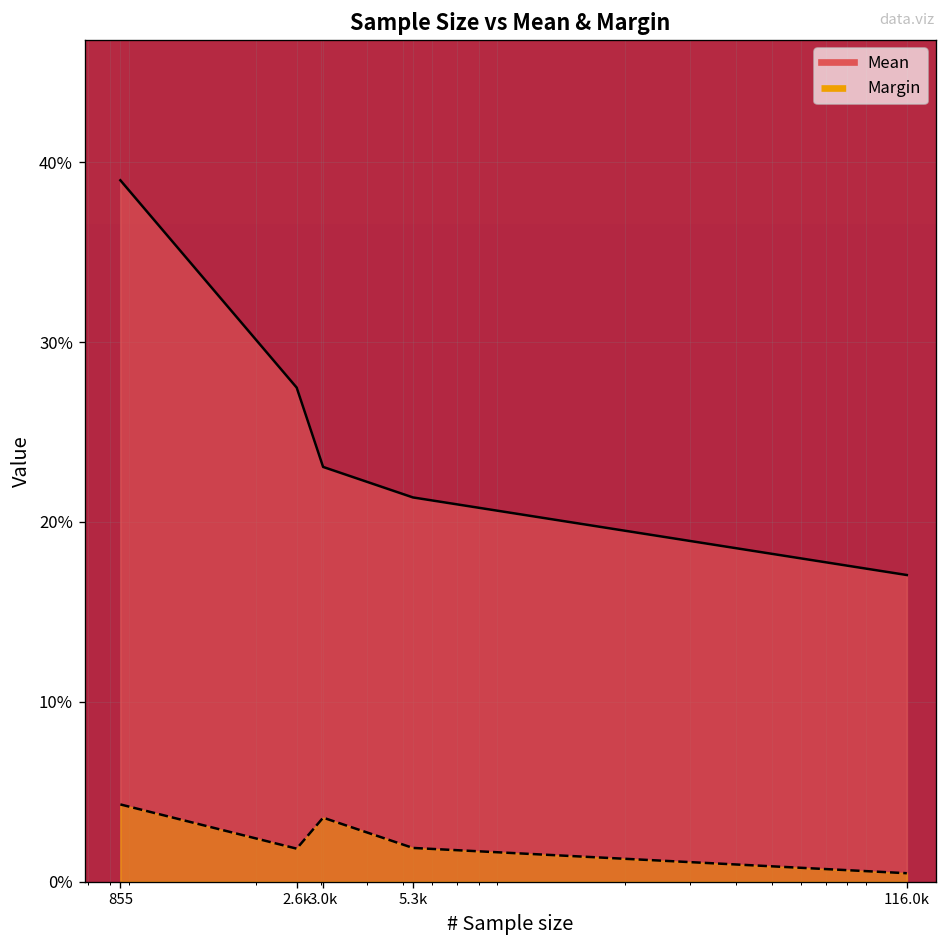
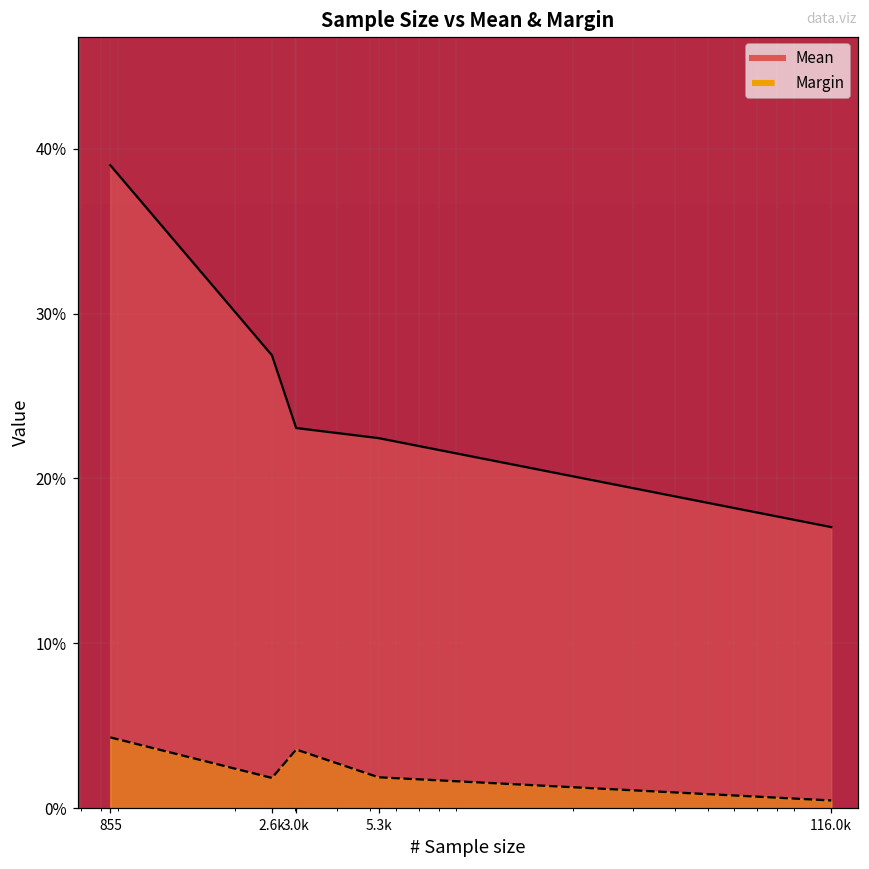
Mean, 5.3k: 21.4% -> 22.4%
